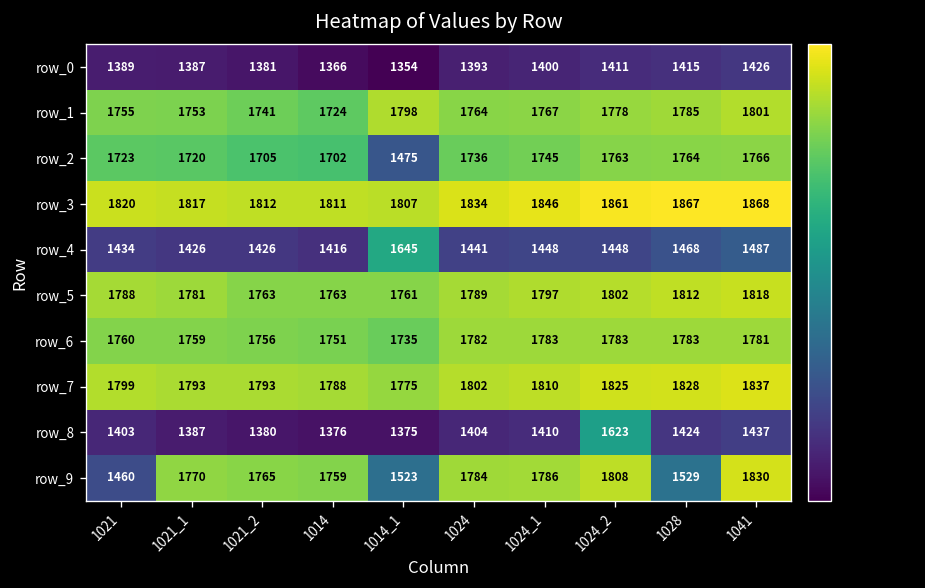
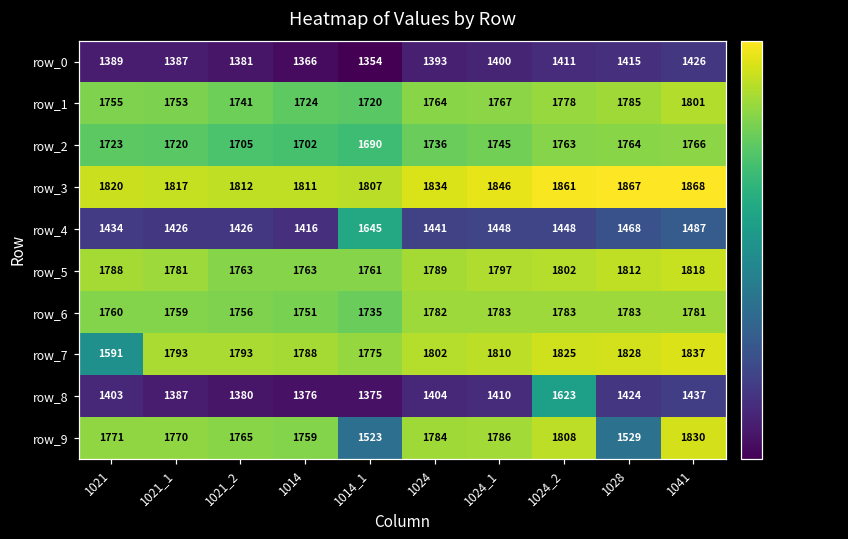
row_1, 1014_1: 1798 -> 1720
row_2, 1014_1: 1475 -> 1690
row_7, 1021: 1799 -> 1591
row_9, 1021: 1460 -> 1771
